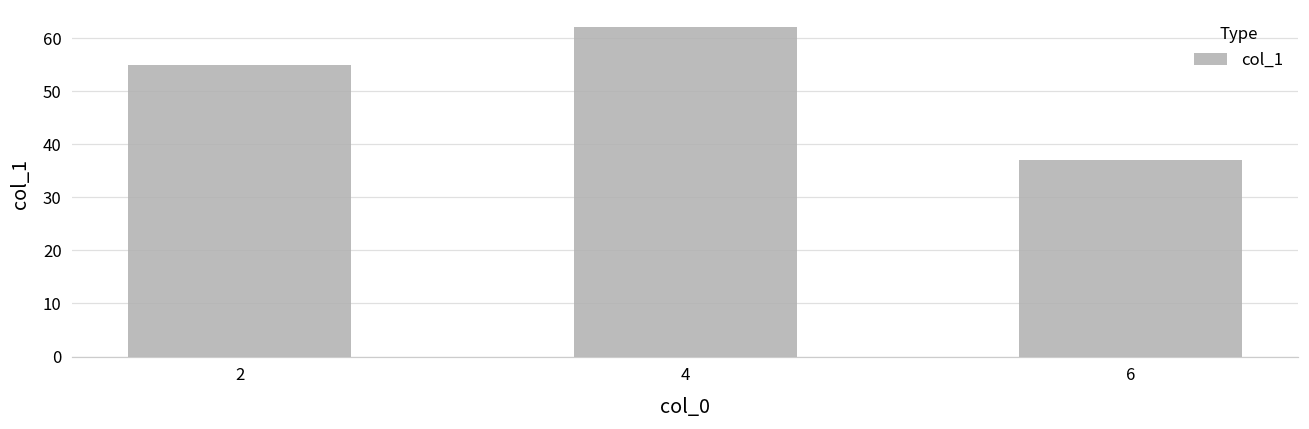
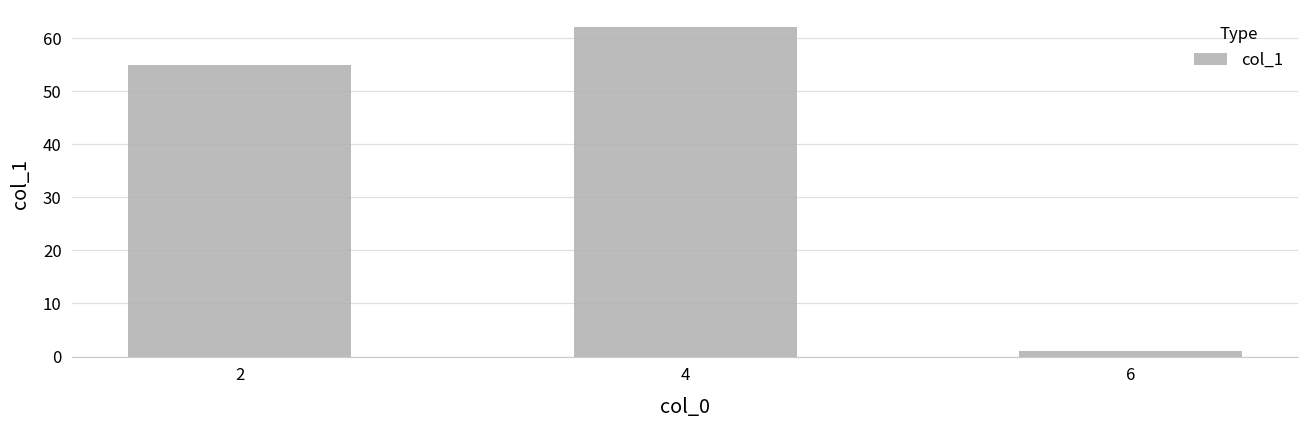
6: 37 -> 1
